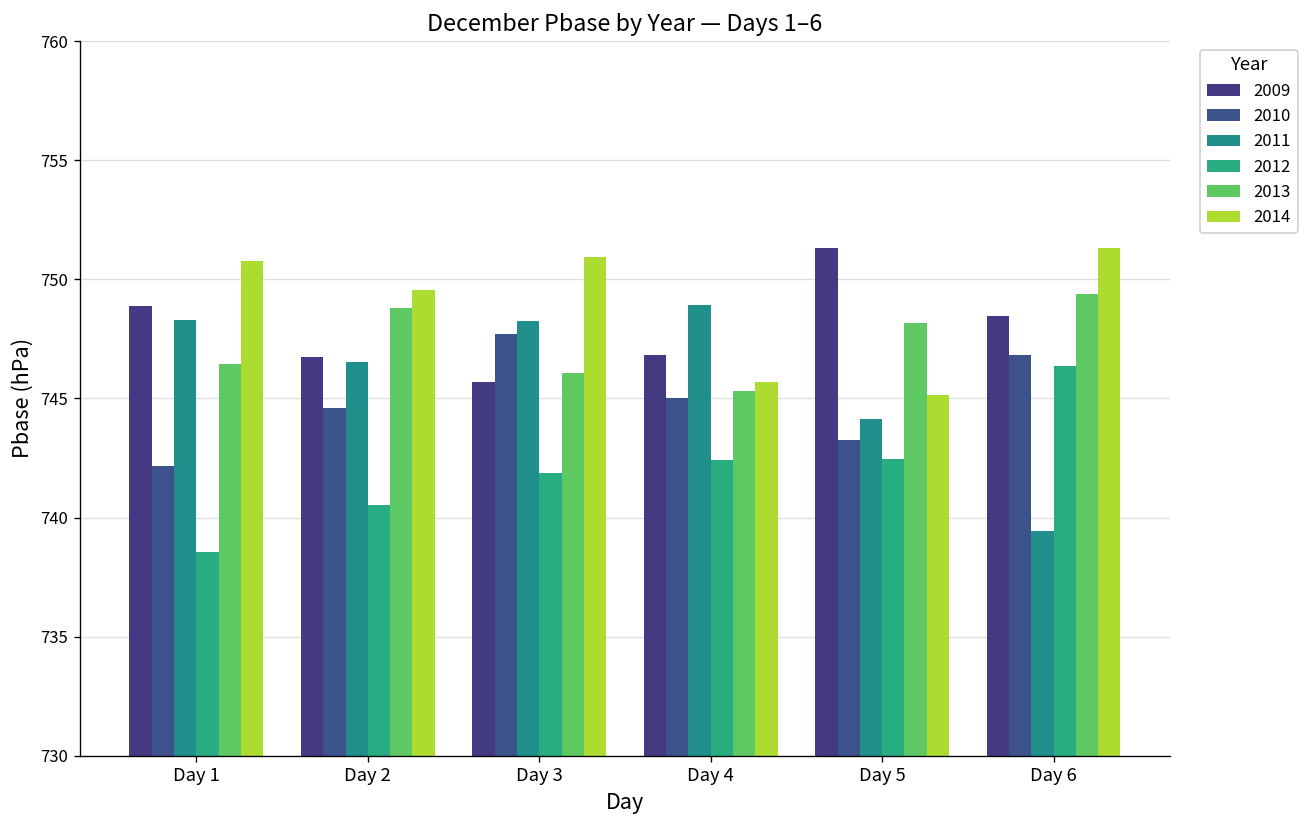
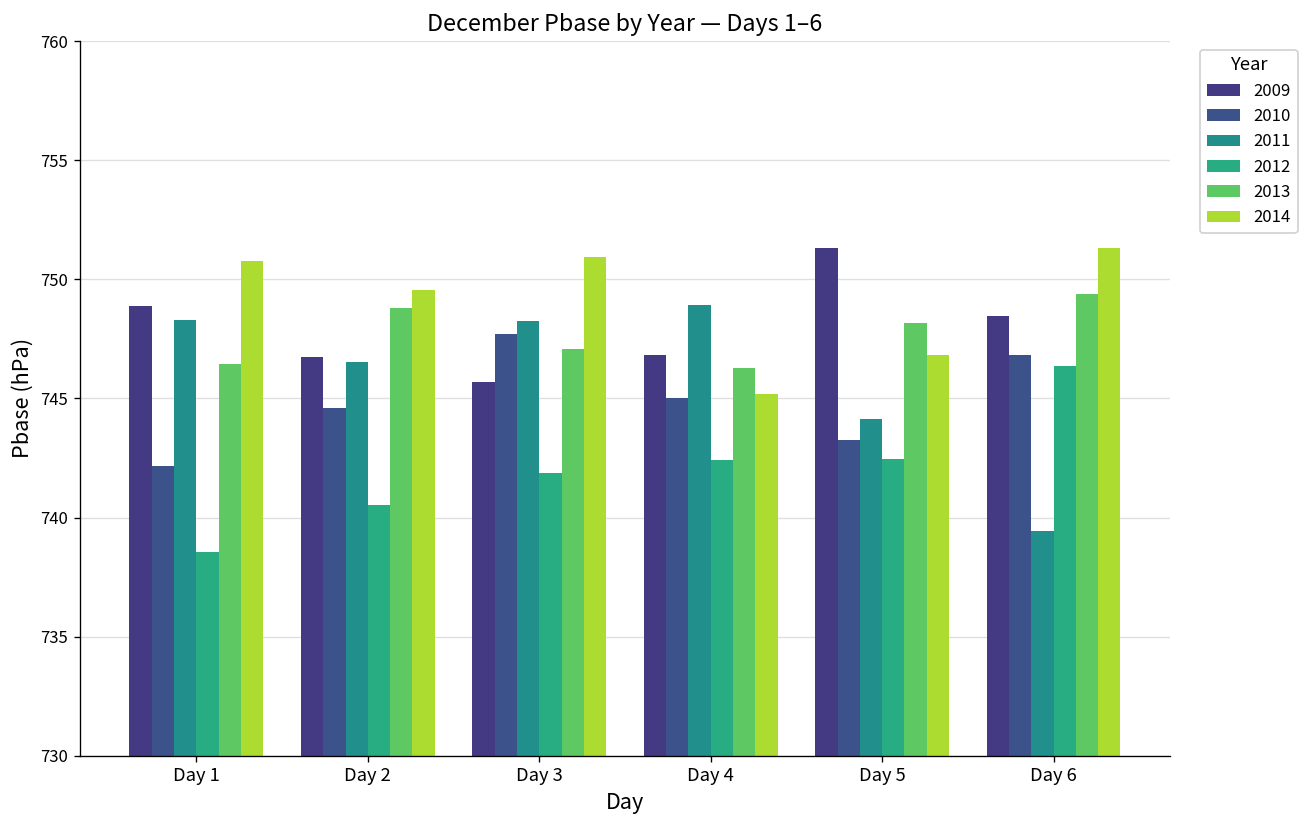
2013, Day 3: 746.1 -> 747.1
2013, Day 4: 745.3 -> 746.3
2014, Day 4: 745.7 -> 745.2
2014, Day 5: 745.2 -> 746.8
